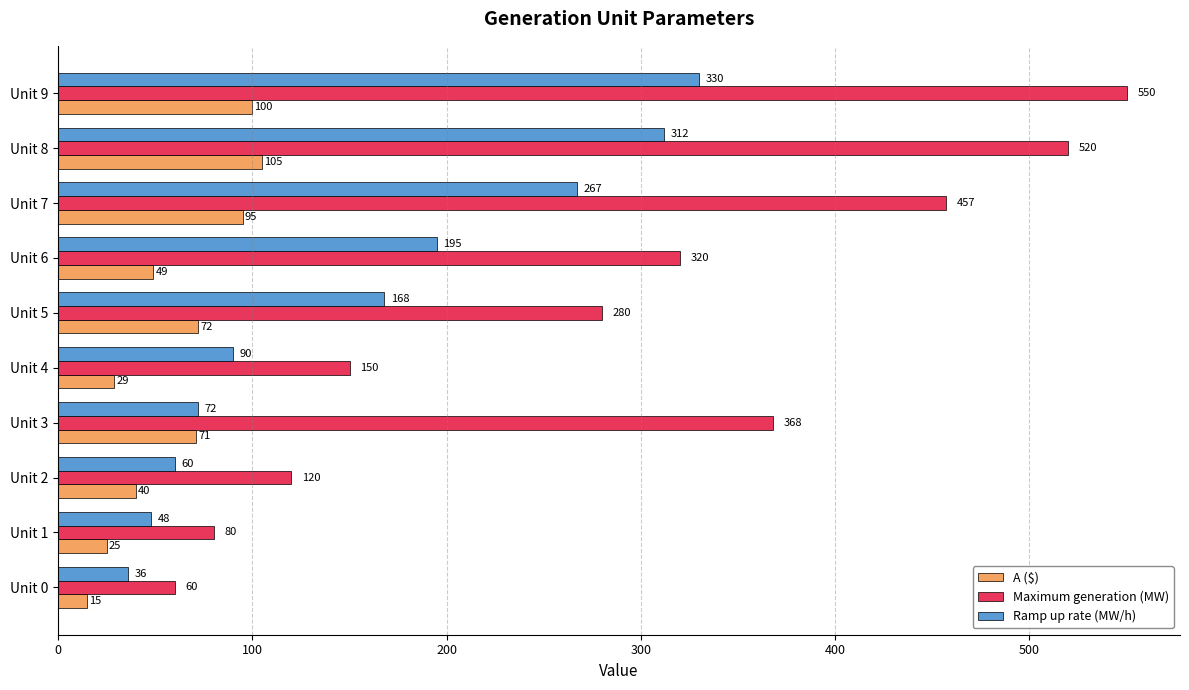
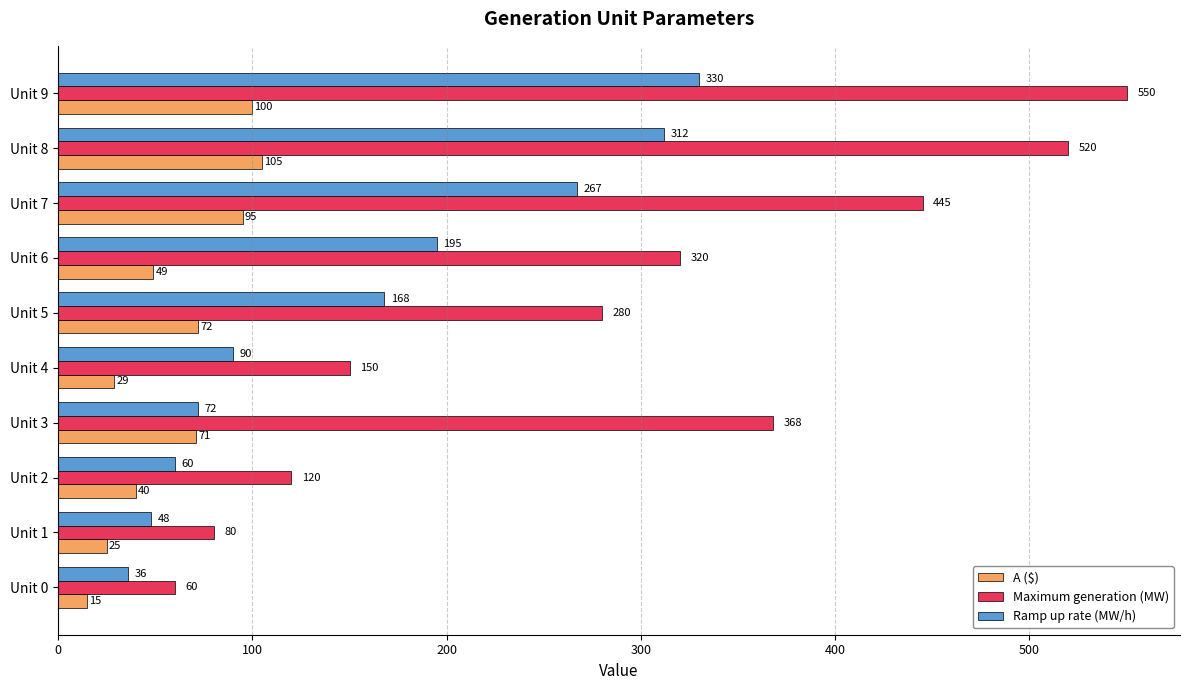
Maximum generation (MW), Unit 7: 457 -> 445
